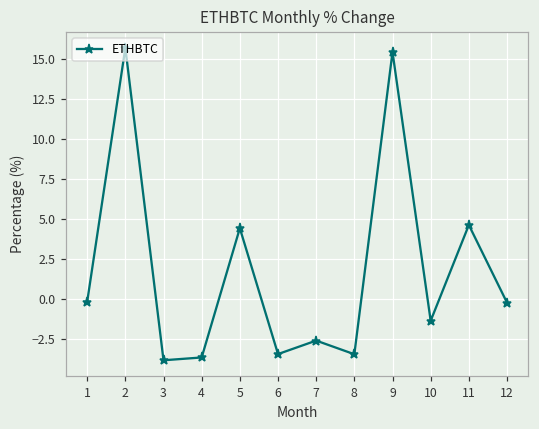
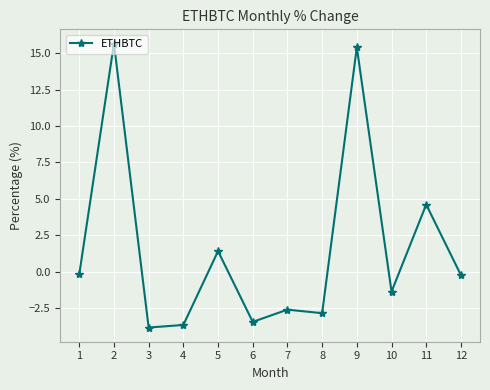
5: 4.4 -> 1.4
8: -3.5 -> -2.8
